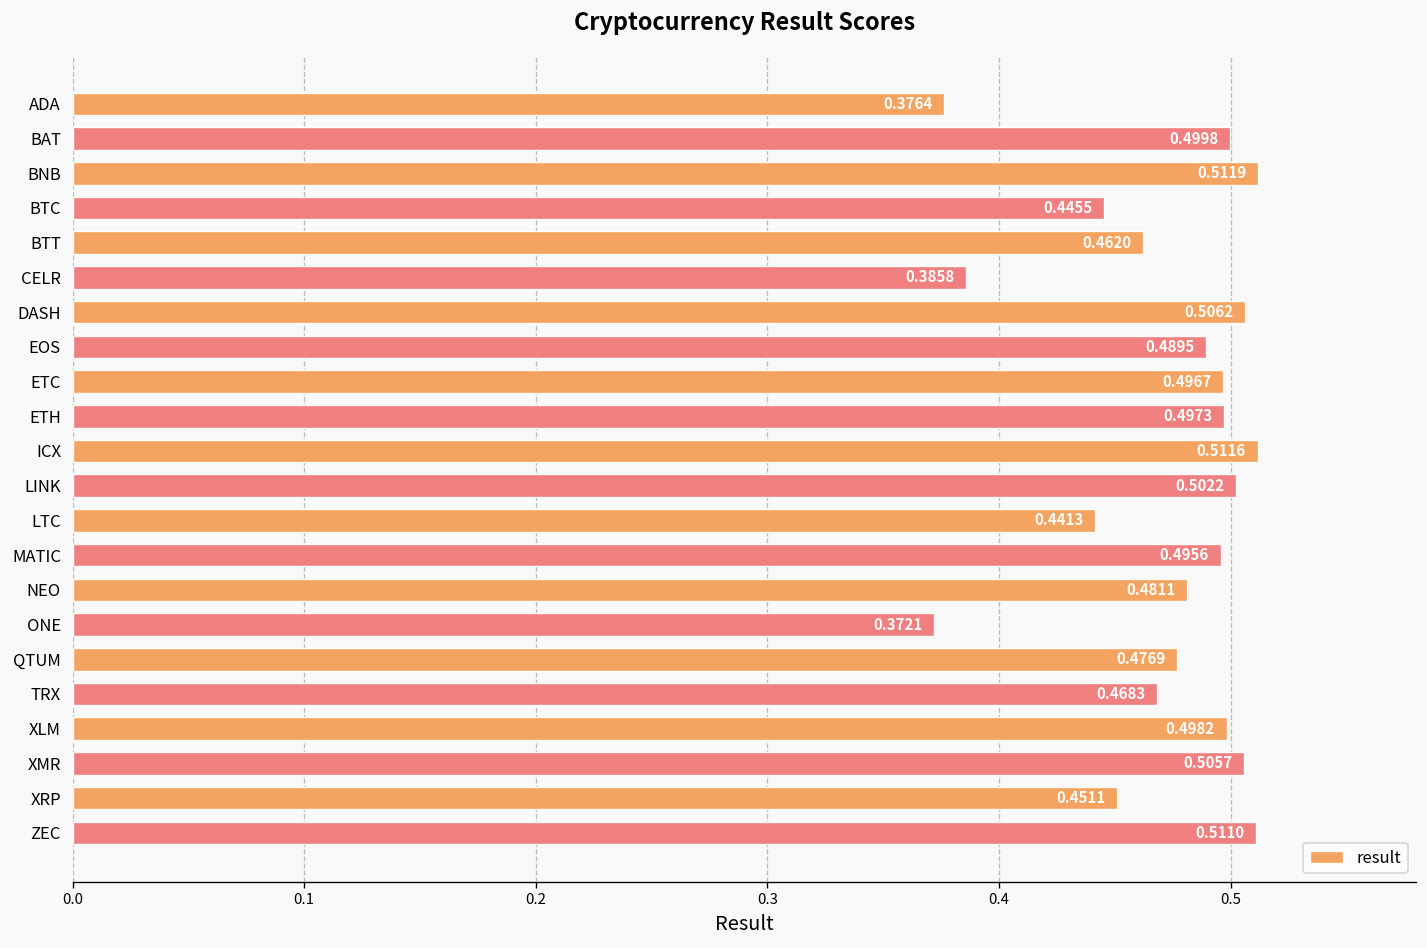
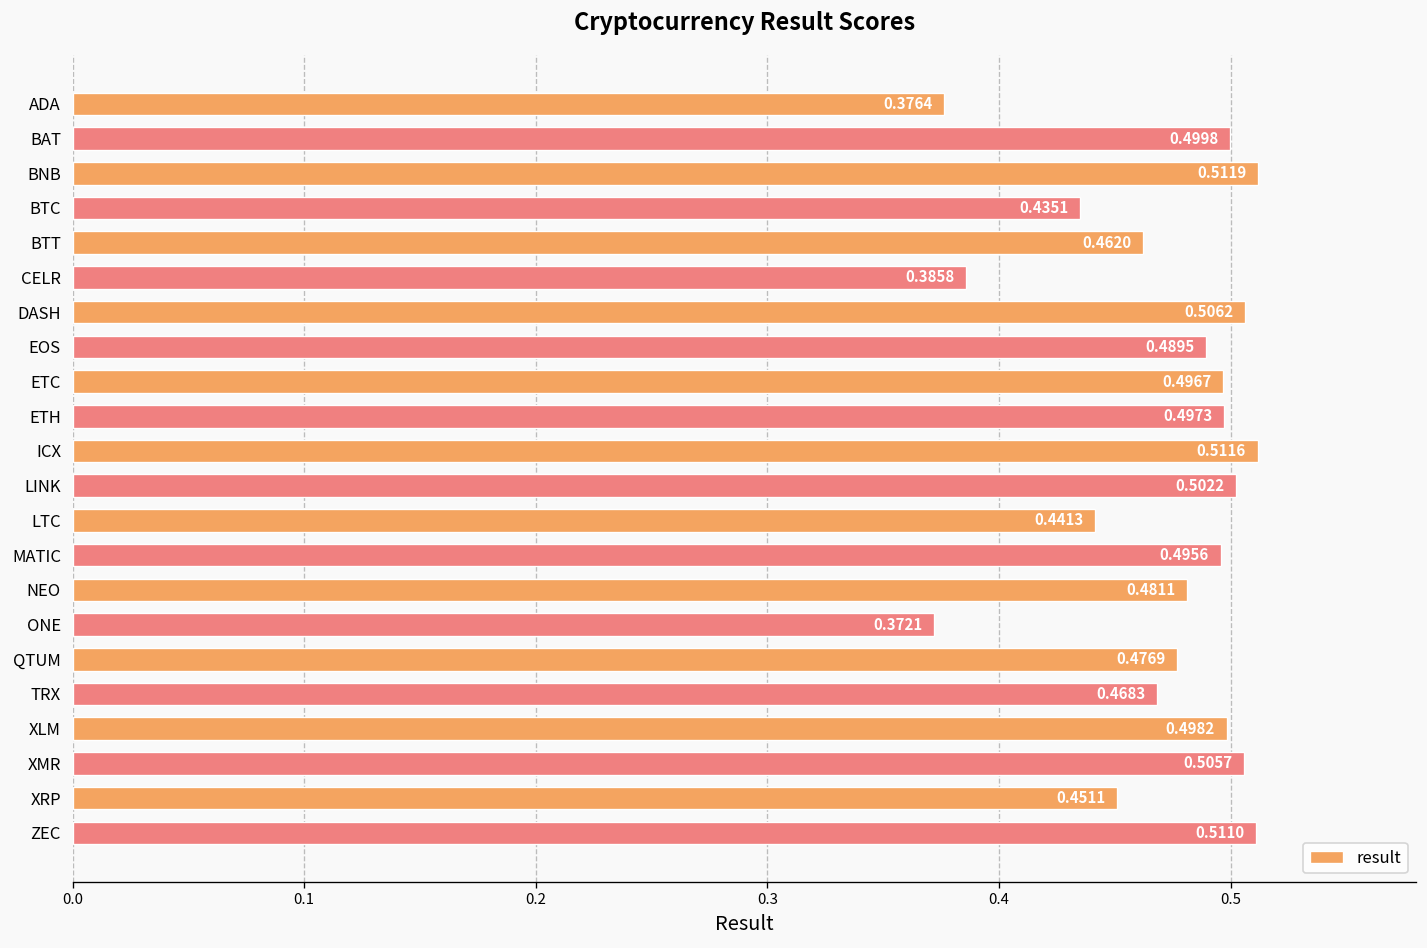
BTC: 0.4455 -> 0.4351
